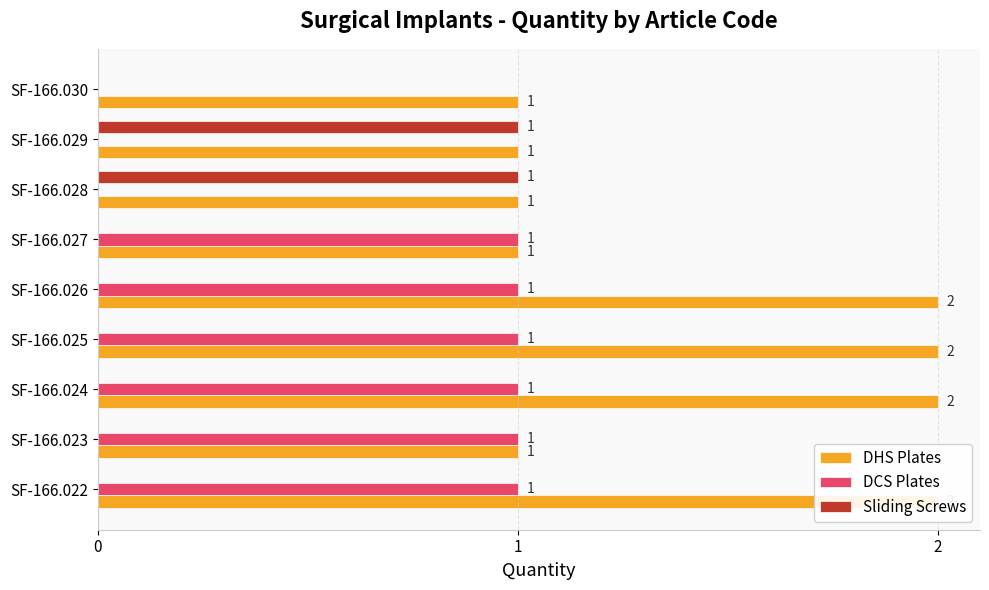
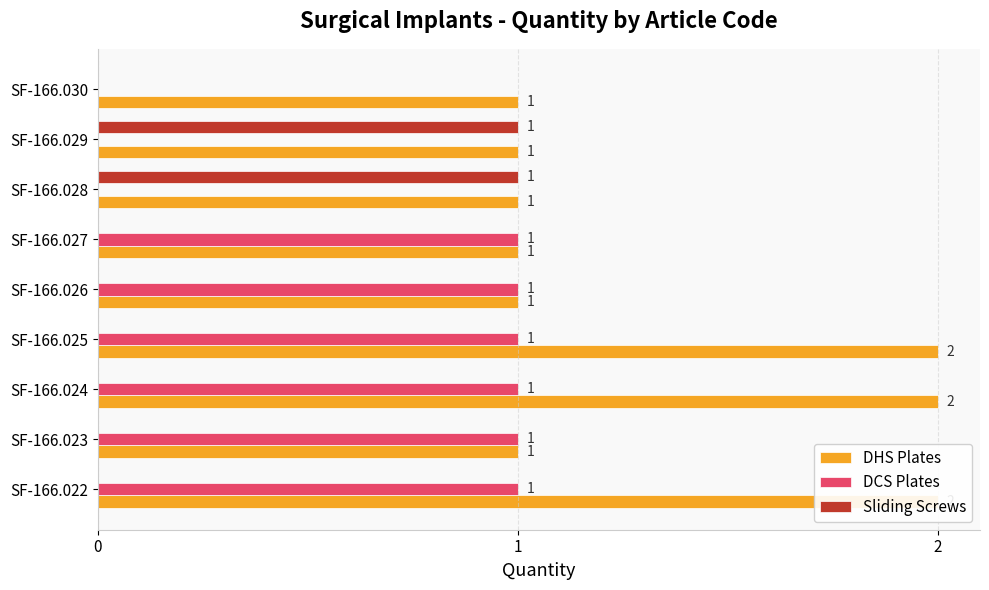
DHS Plates, SF-166.026: 2 -> 1
